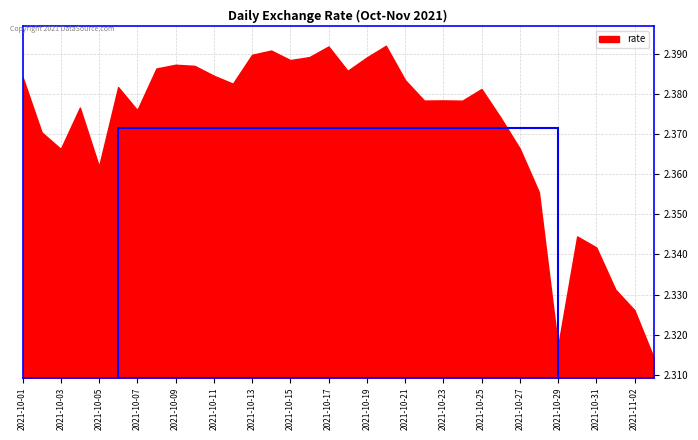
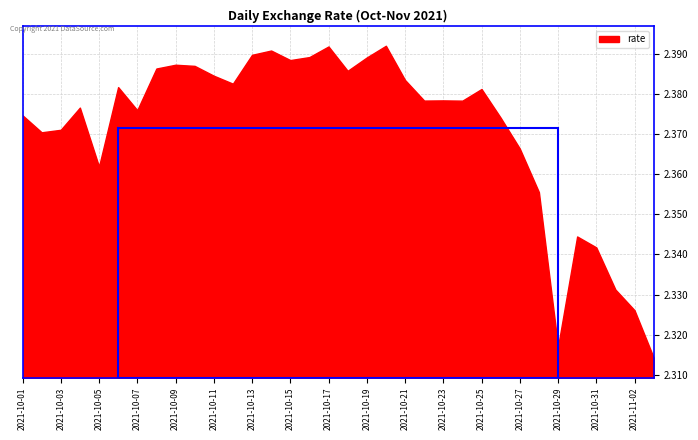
2021-10-01: 2.384 -> 2.375
2021-10-03: 2.366 -> 2.371
